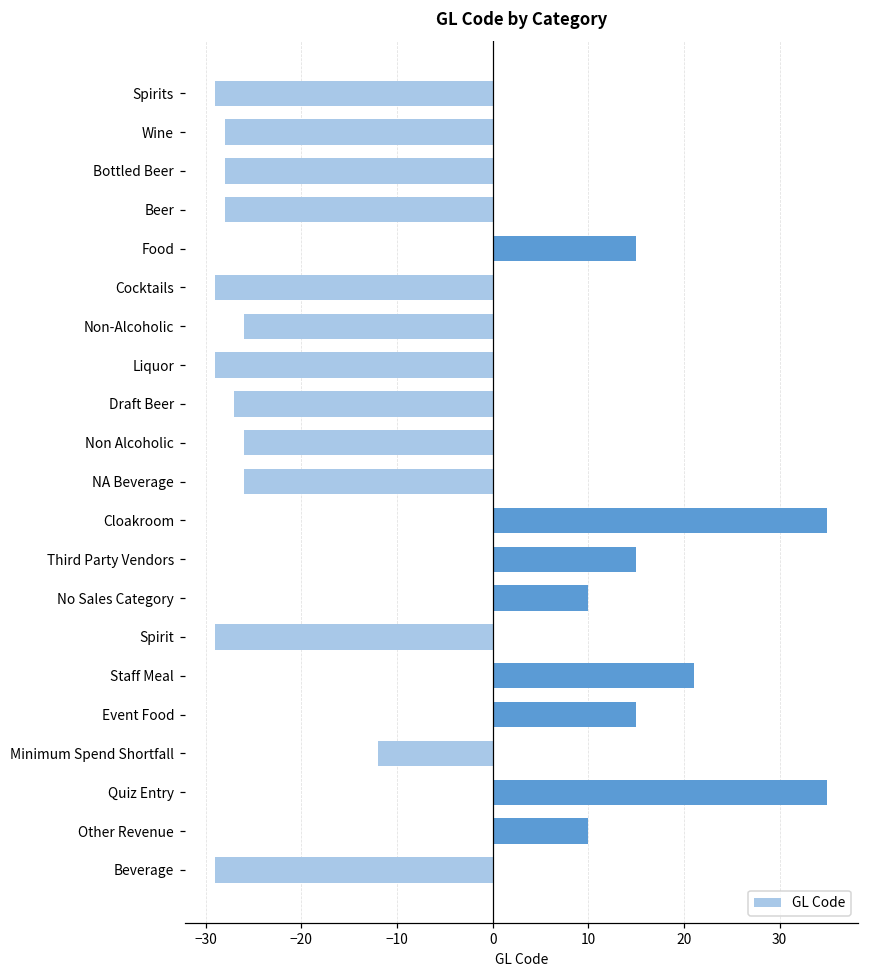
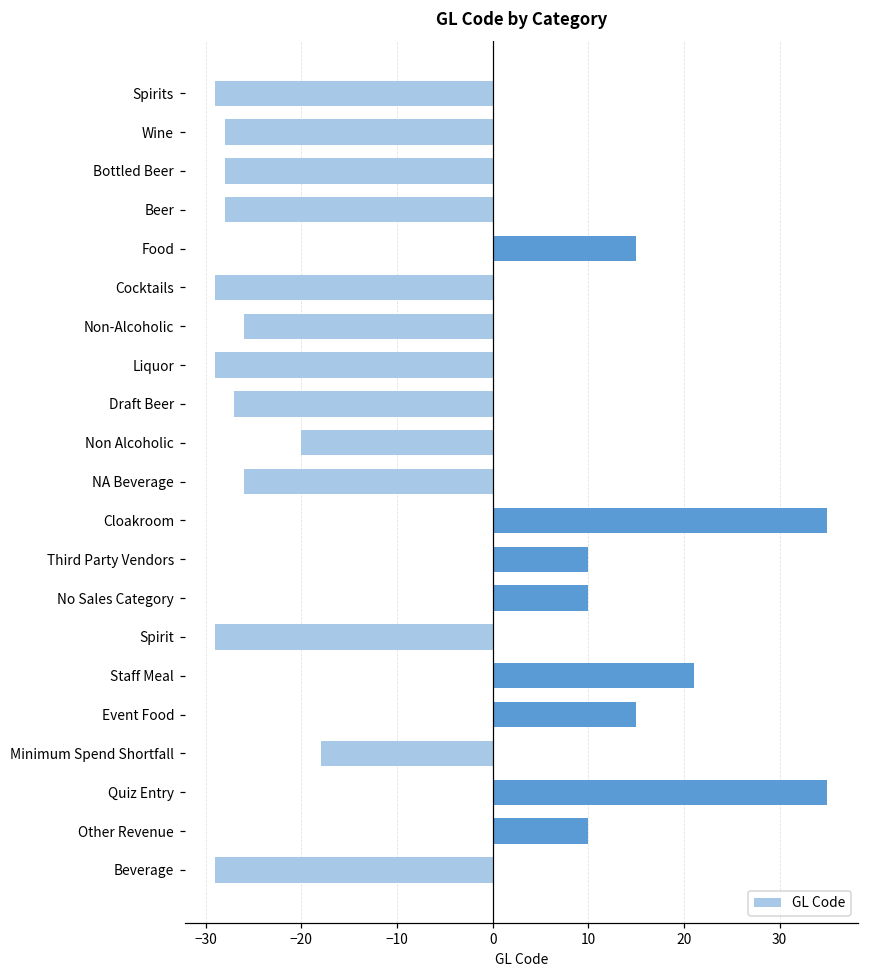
Non Alcoholic: -26 -> -20
Third Party Vendors: 15 -> 10
Minimum Spend Shortfall: -12 -> -18
